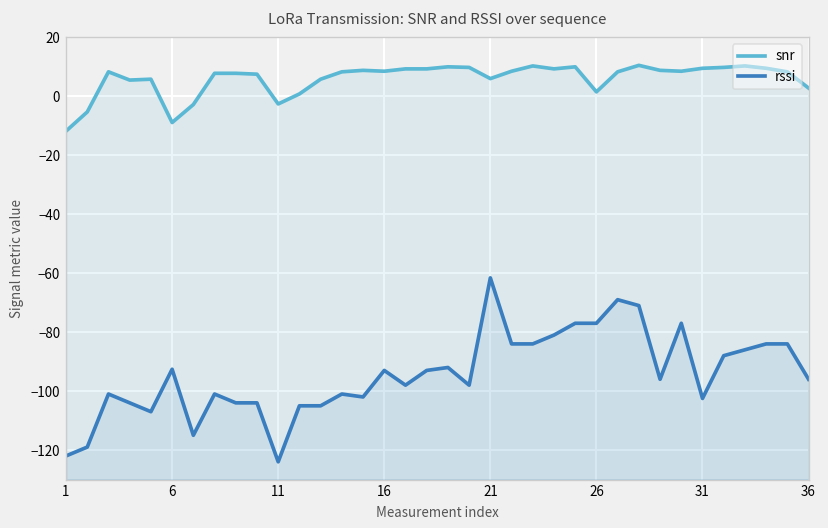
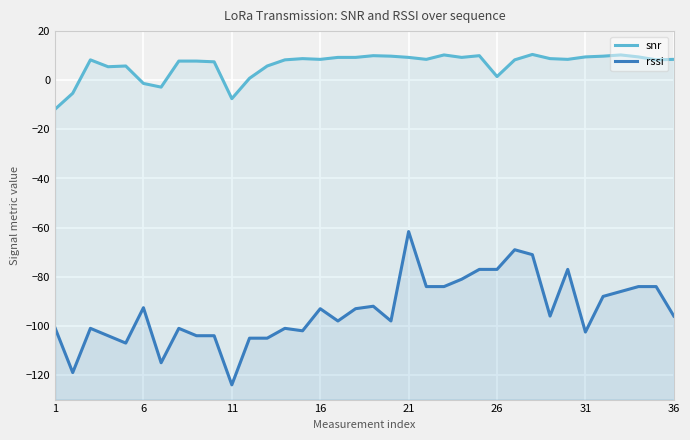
rssi, 1: -122 -> -101
snr, 6: -9 -> -1
snr, 11: -3 -> -8
snr, 21: 6 -> 9
snr, 36: 3 -> 9
